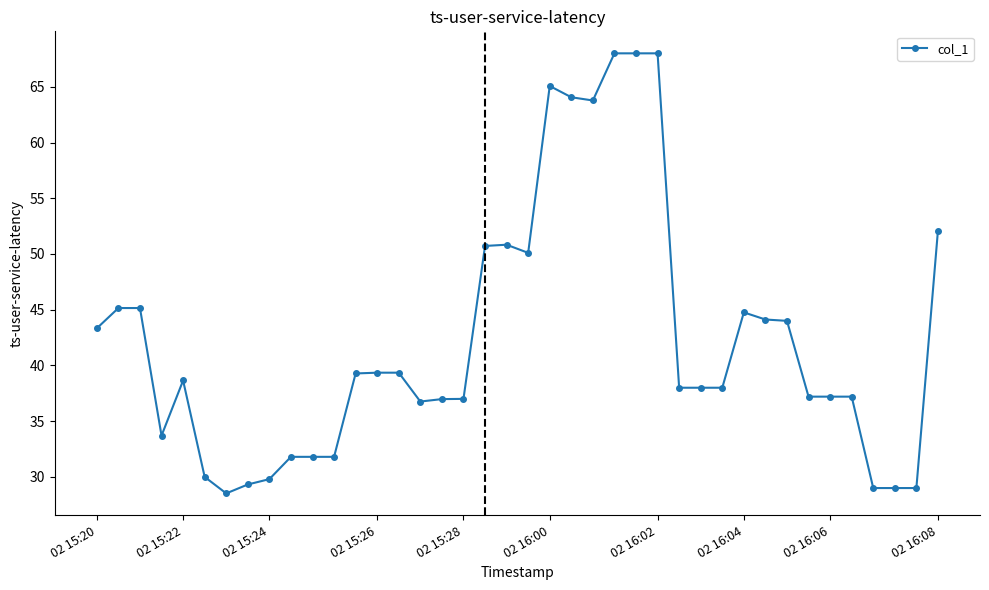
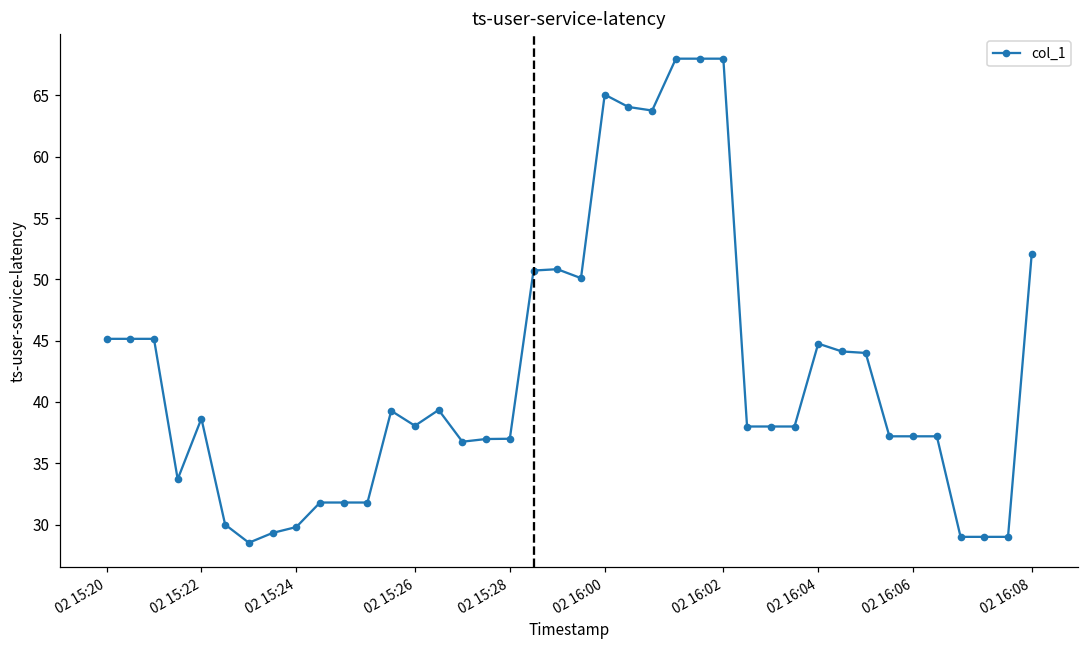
02 15:20: 43.3 -> 45.2
02 15:26: 39.4 -> 38.1
